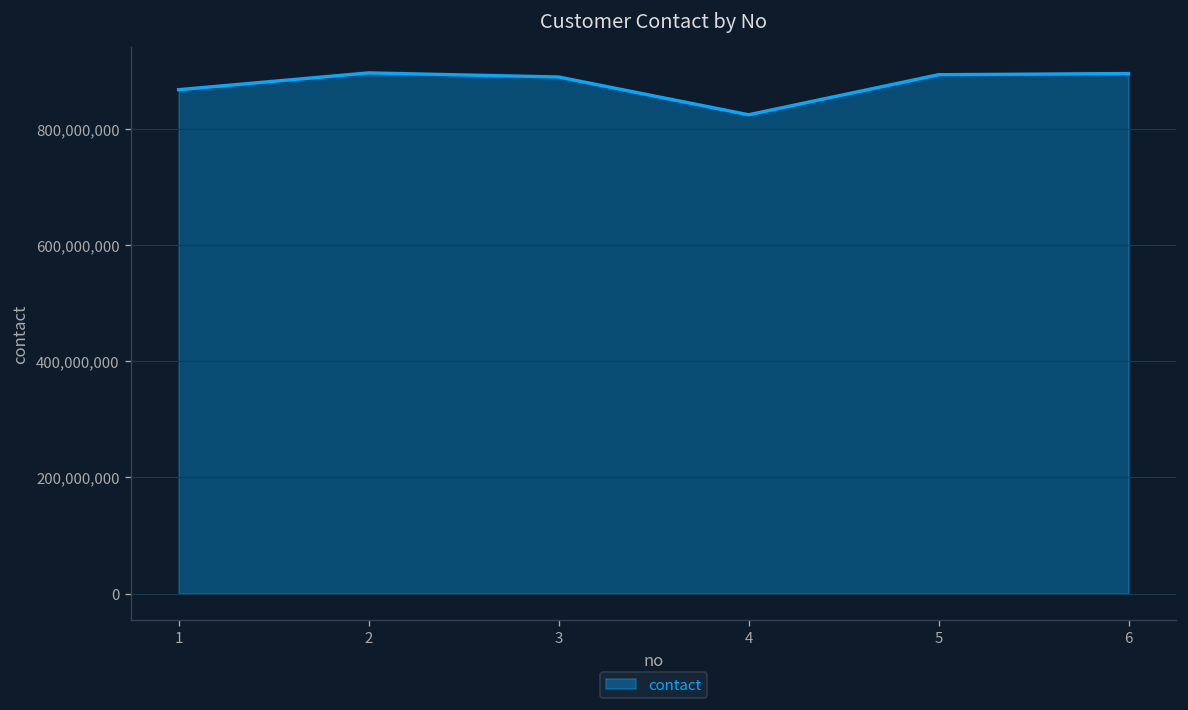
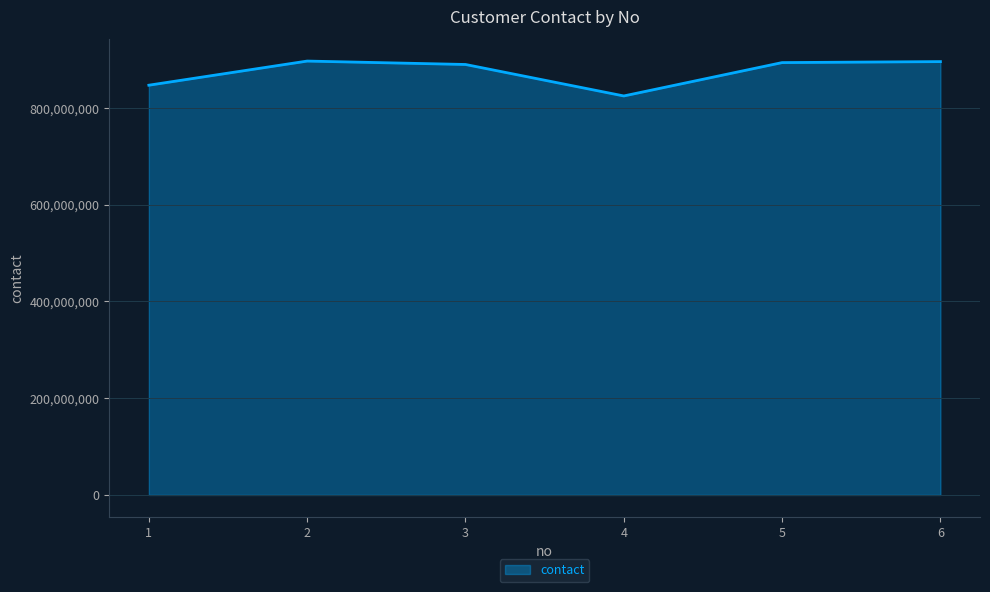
1: 870,000,000 -> 850,000,000
